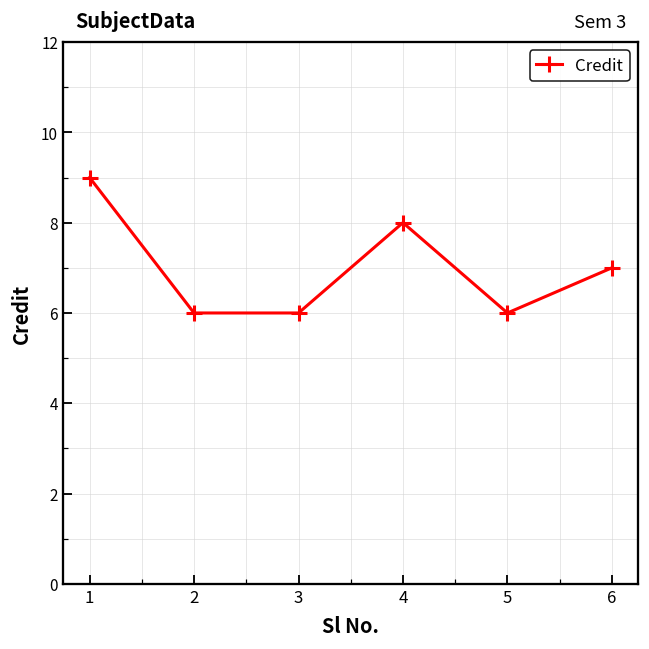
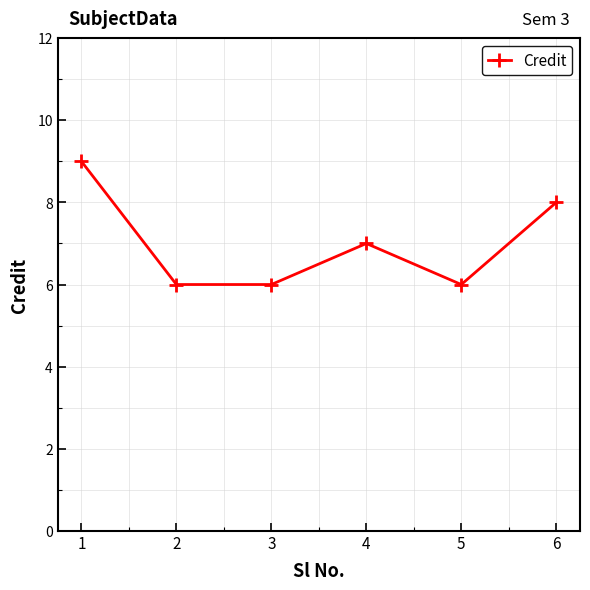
4: 8 -> 7
6: 7 -> 8
